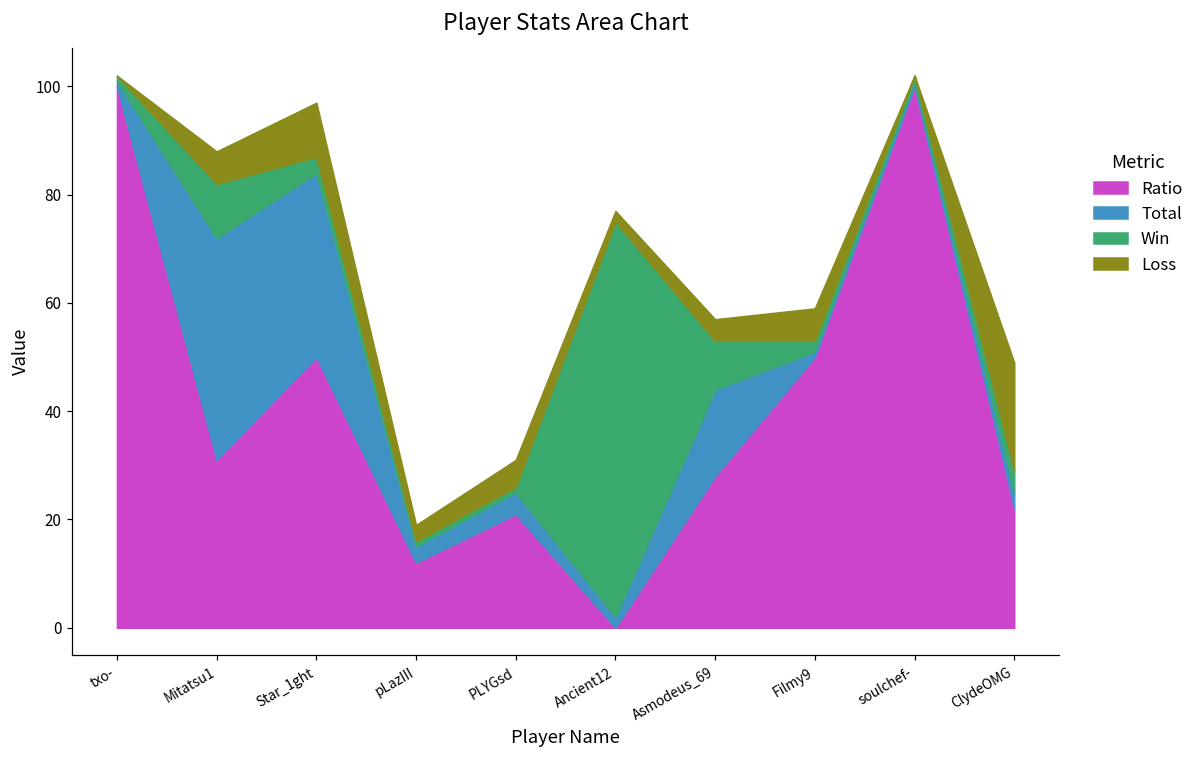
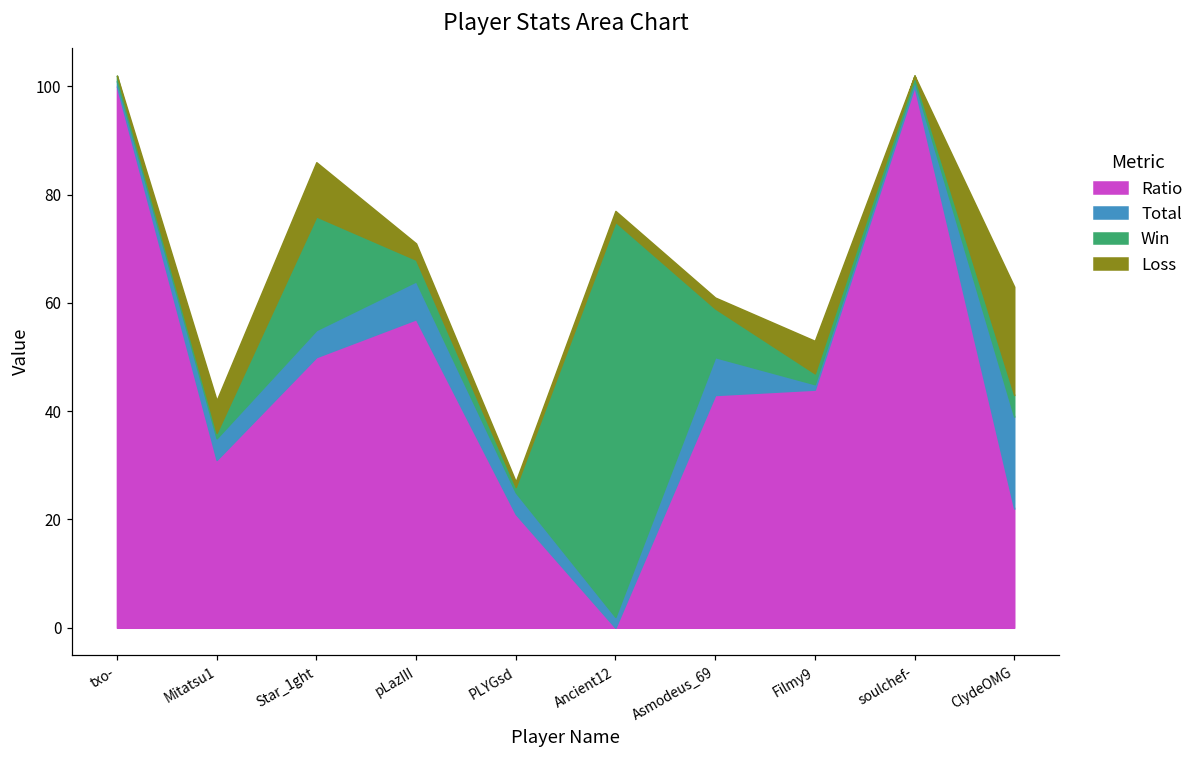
Total, Mitatsu1: 41 -> 4
Win, Mitatsu1: 10 -> 1
Total, Star_1ght: 34 -> 5
Win, Star_1ght: 3 -> 21
Ratio, pLazIII: 12 -> 57
Total, pLazIII: 3 -> 7
Win, pLazIII: 1 -> 4
Loss, PLYGsd: 5 -> 1
Ratio, Asmodeus_69: 28 -> 43
Total, Asmodeus_69: 16 -> 7
Loss, Asmodeus_69: 4 -> 2
Ratio, Filmy9: 50 -> 44
Total, ClydeOMG: 3 -> 17
